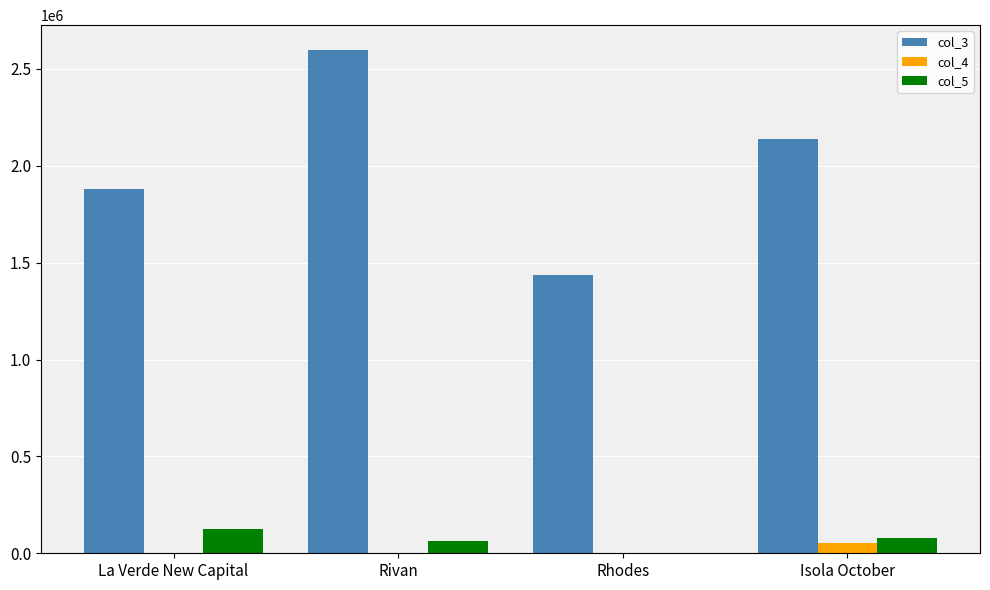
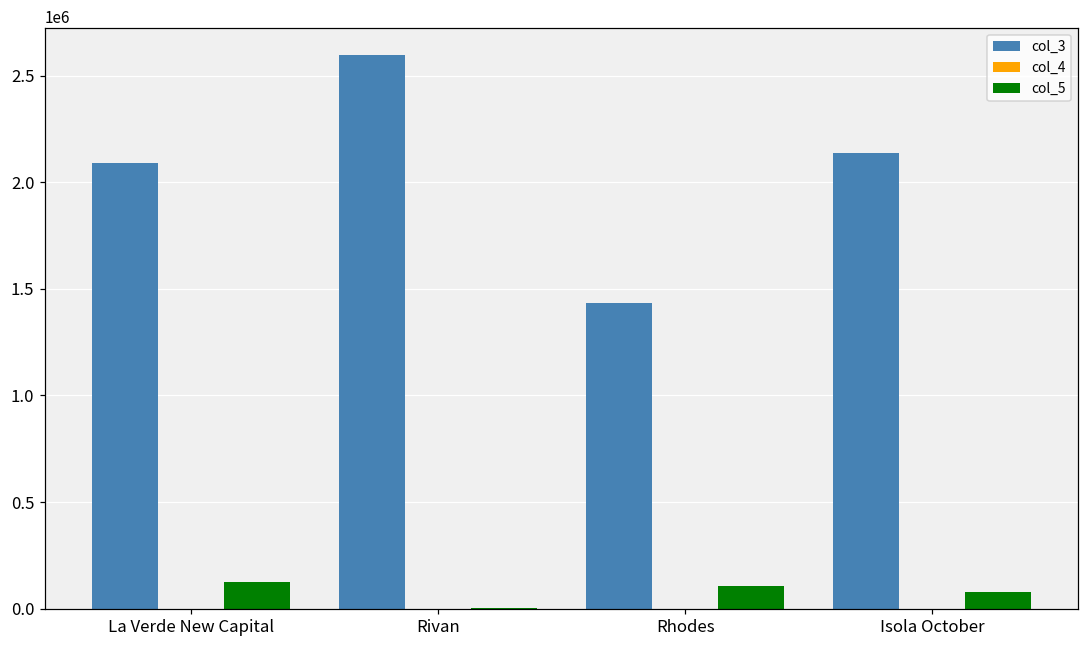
col_3, La Verde New Capital: 1880000 -> 2090000
col_5, Rivan: 70000 -> 0
col_5, Rhodes: 0 -> 110000
col_4, Isola October: 50000 -> 0
